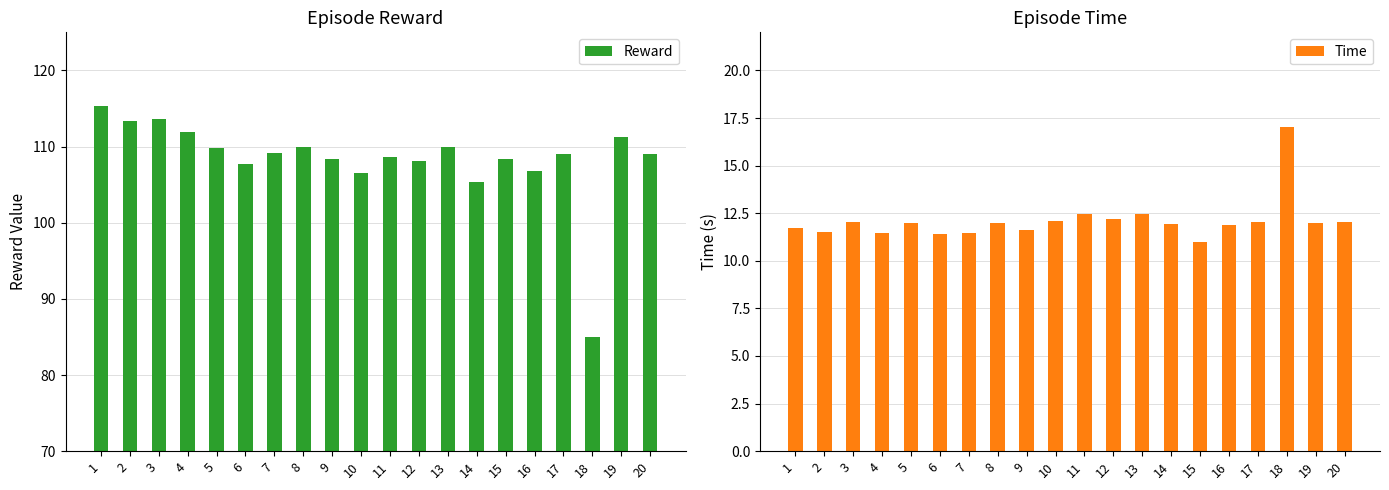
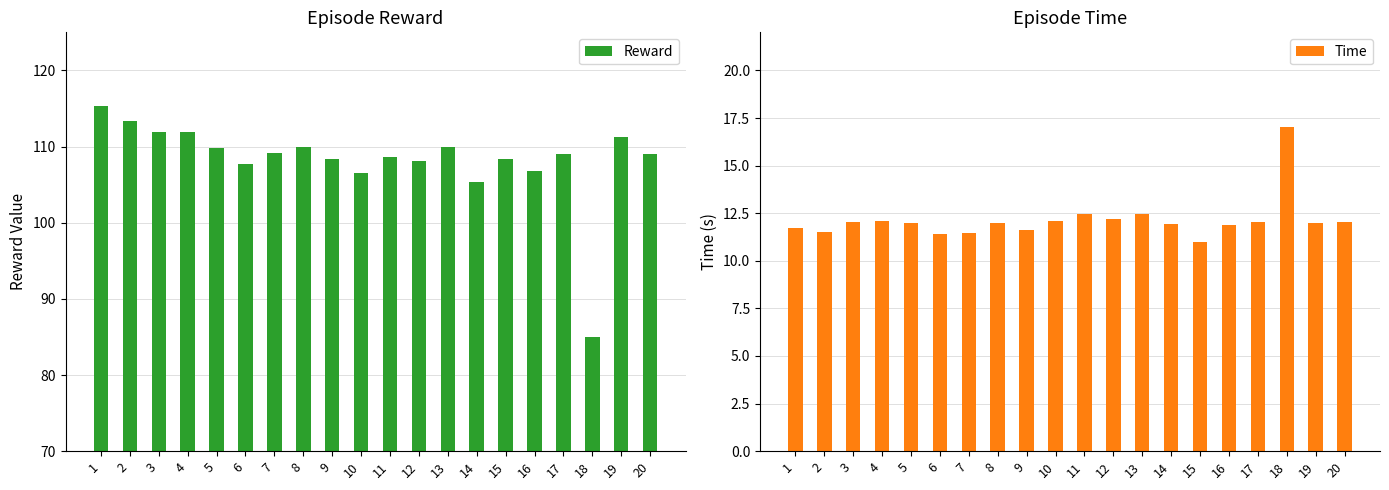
Episode Reward, 3: 114 -> 112
Episode Time, 4: 11.5 -> 12.1
